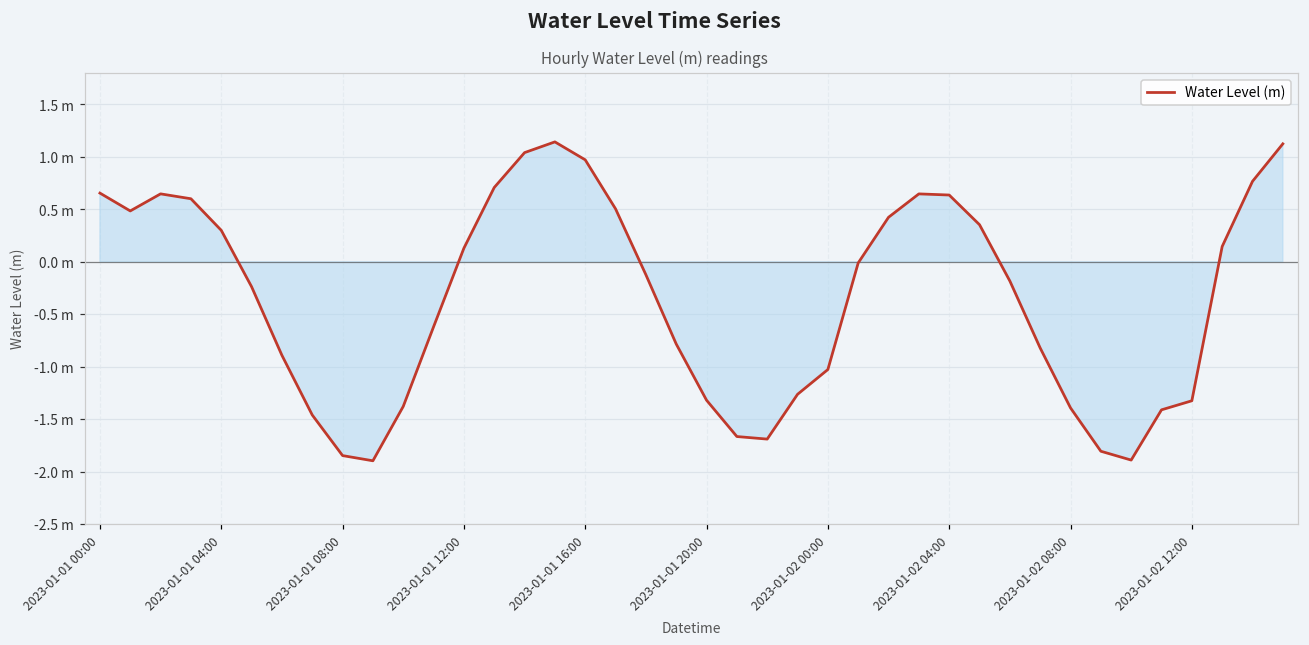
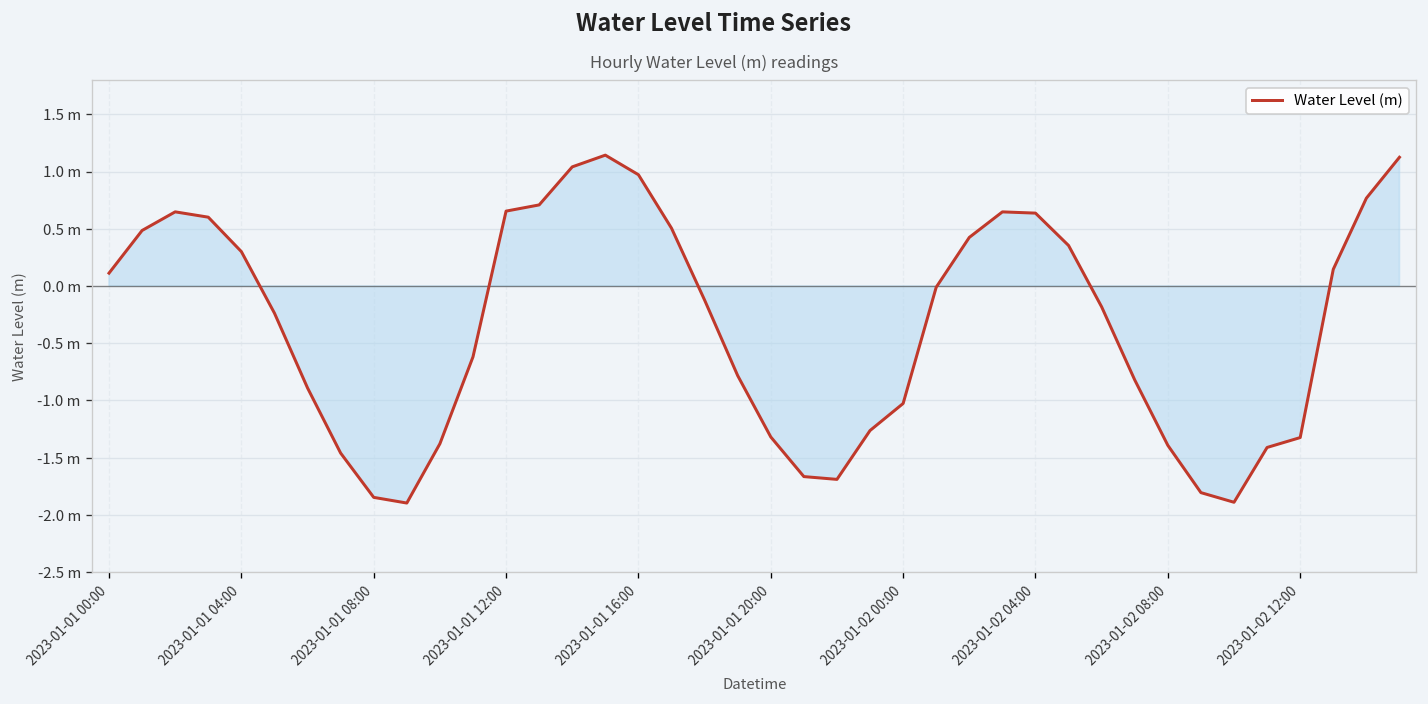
2023-01-01 00:00: 0.7 m -> 0.1 m
2023-01-01 12:00: 0.1 m -> 0.7 m
